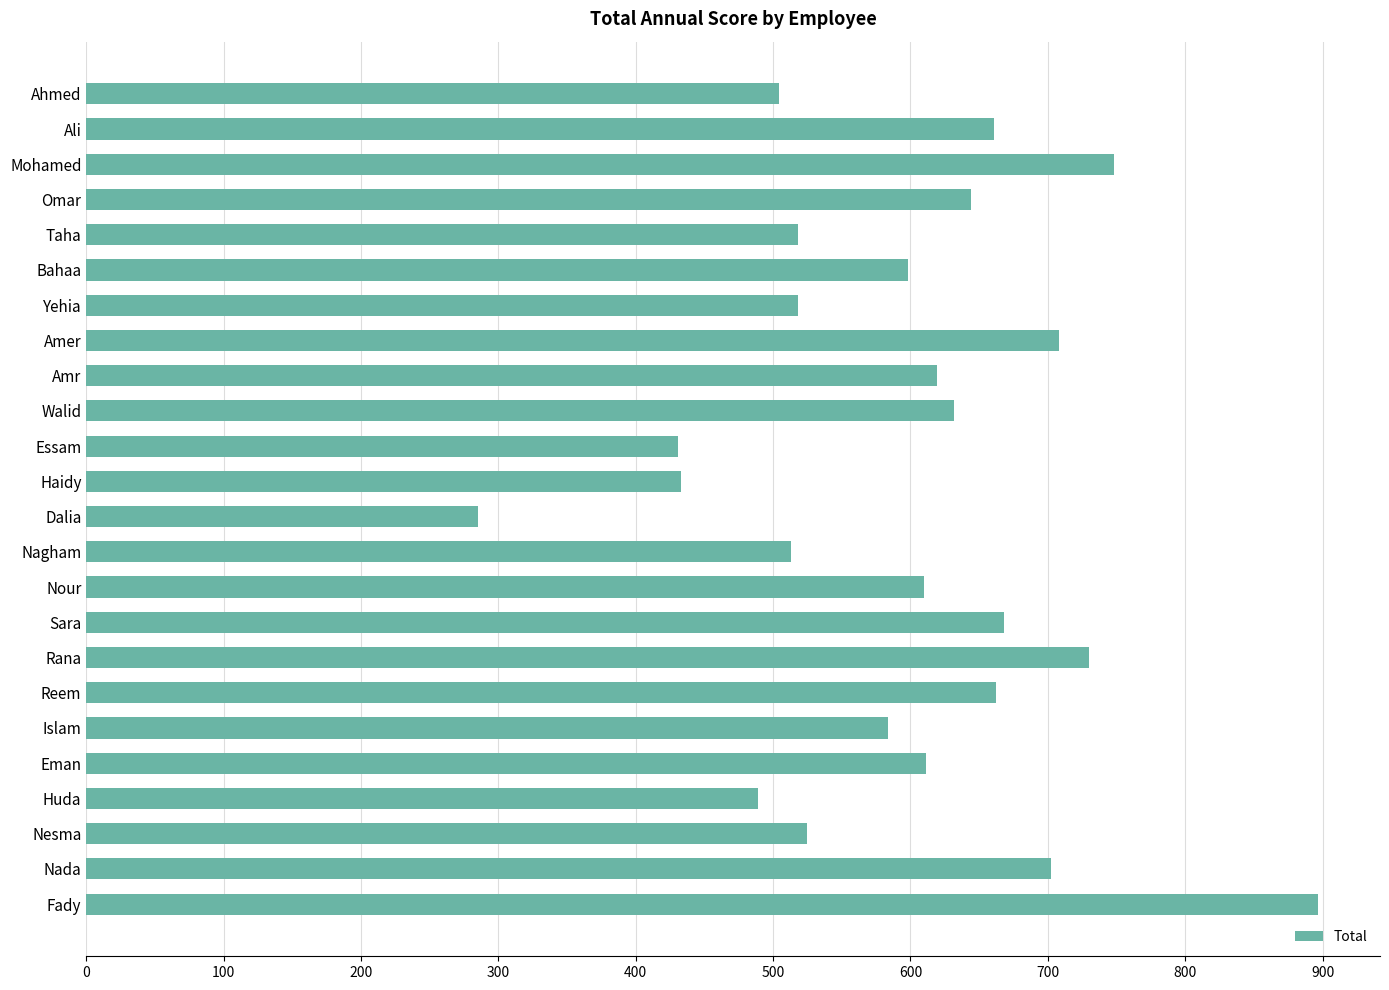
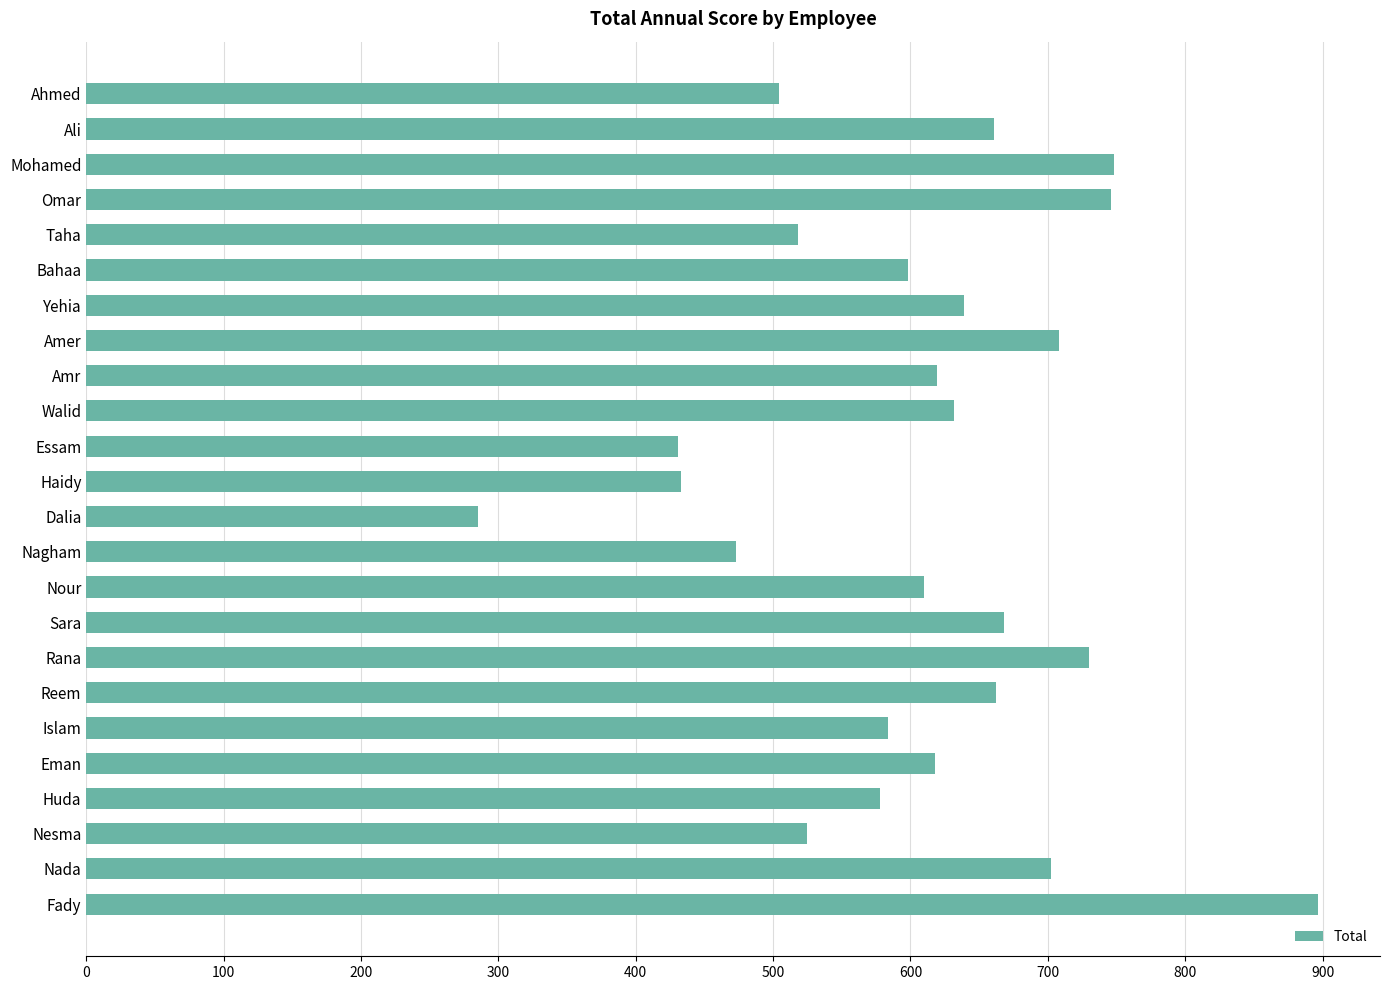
Omar: 644 -> 746
Yehia: 518 -> 639
Nagham: 513 -> 473
Eman: 611 -> 618
Huda: 489 -> 578
